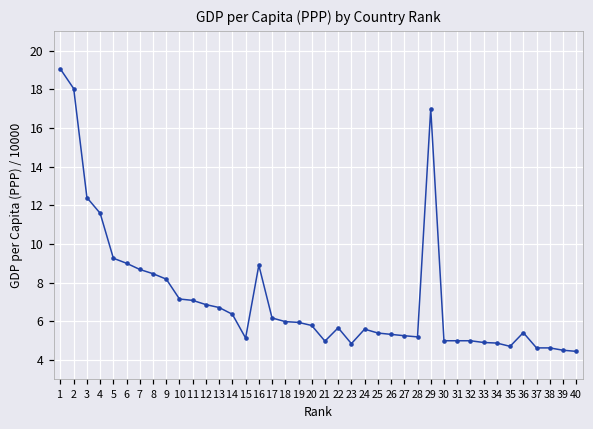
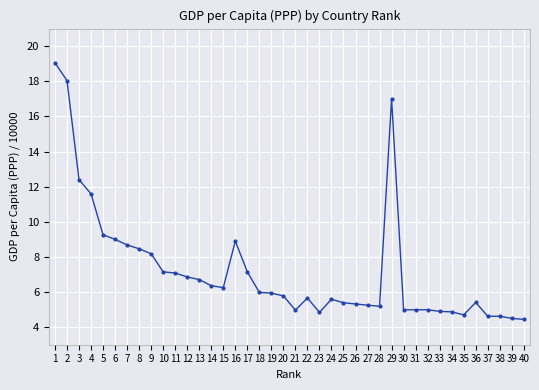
15: 5.1 -> 6.3
17: 6.2 -> 7.2
